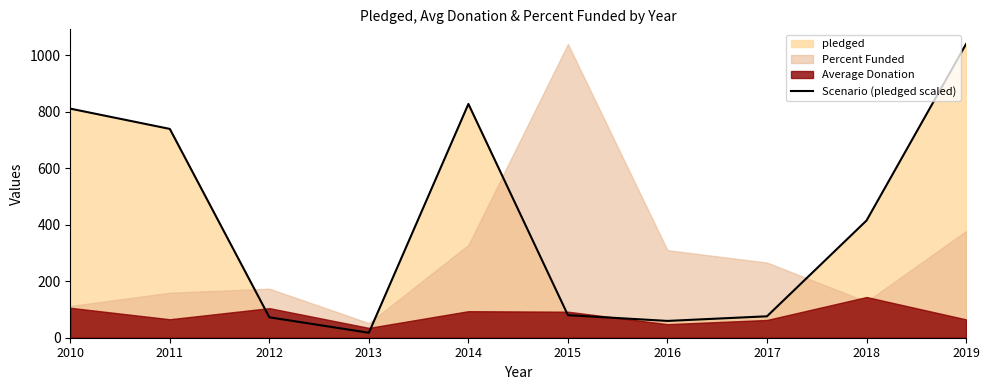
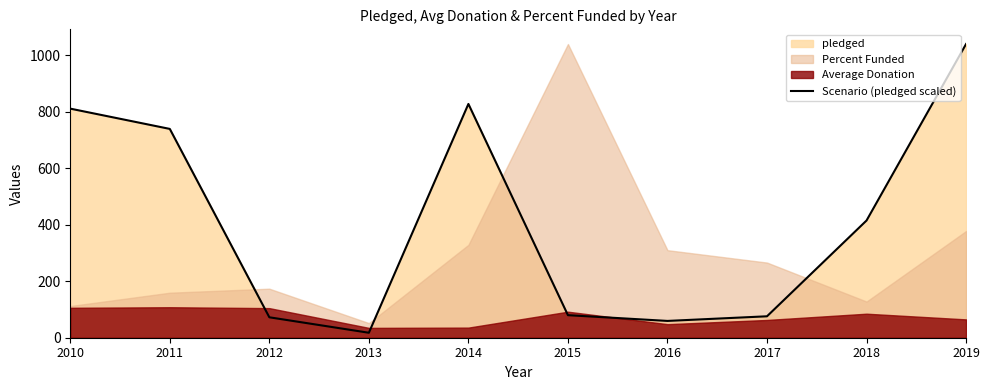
Average Donation, 2011: 70 -> 110
Average Donation, 2014: 90 -> 40
Average Donation, 2018: 140 -> 90
